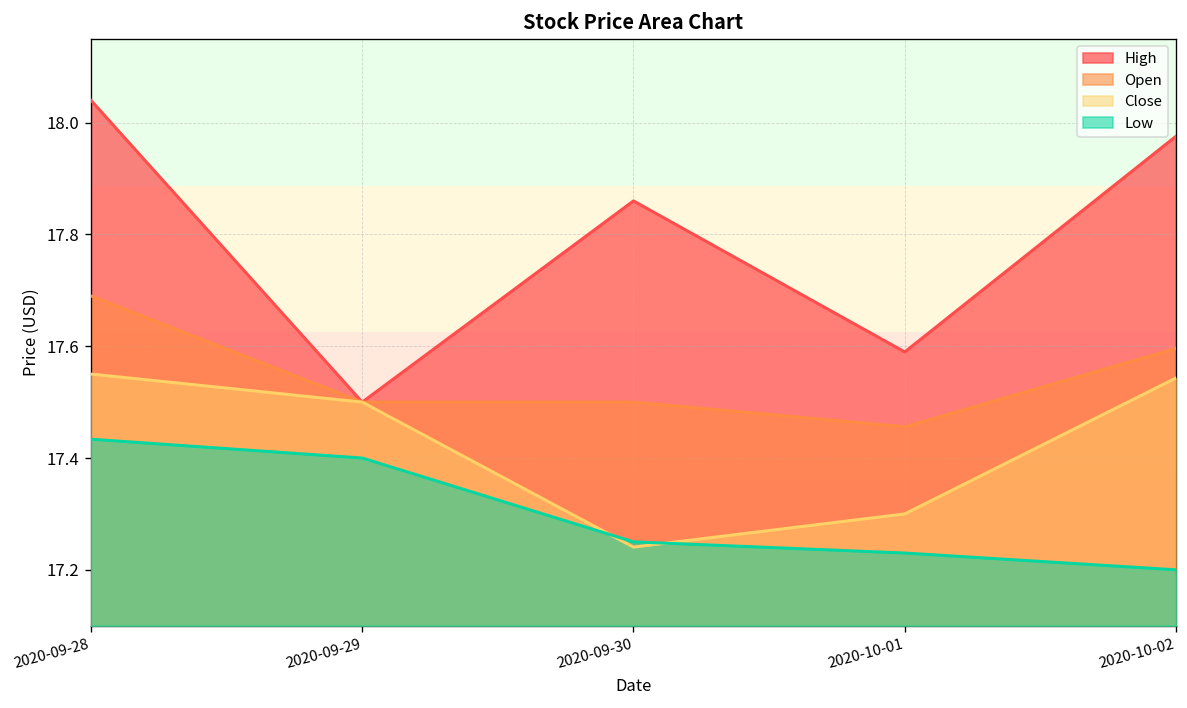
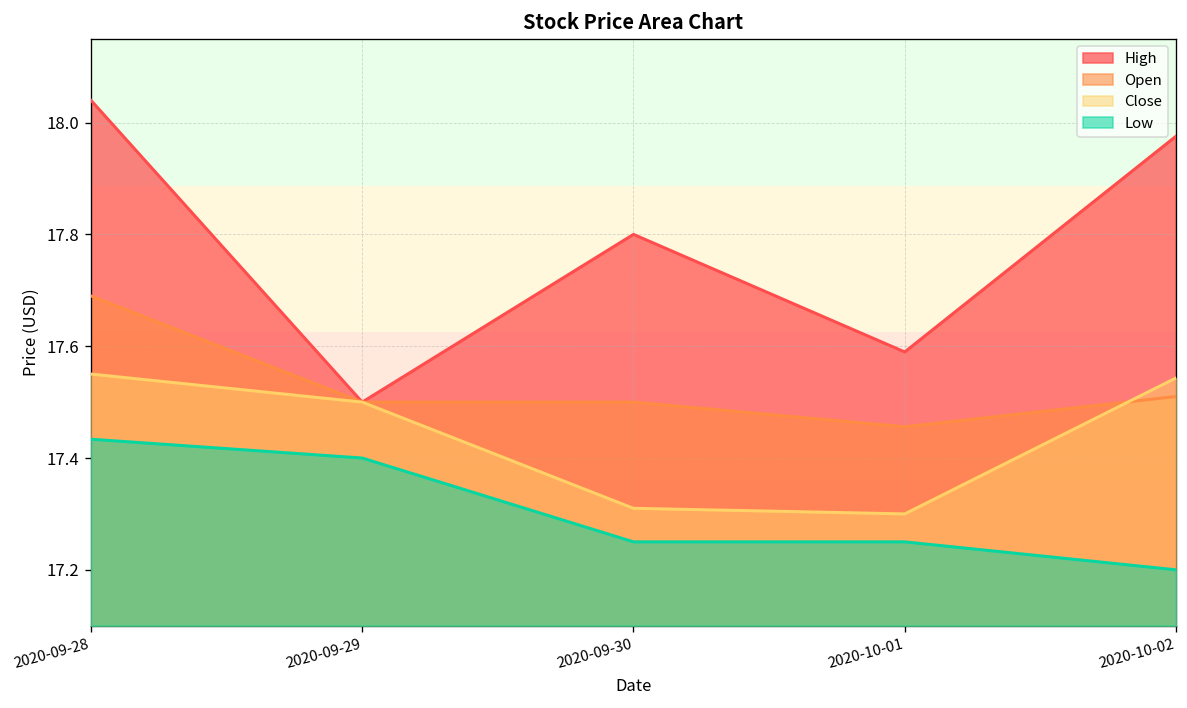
High, 2020-09-30: 17.86 -> 17.80
Close, 2020-09-30: 17.24 -> 17.31
Low, 2020-10-01: 17.23 -> 17.25
Open, 2020-10-02: 17.60 -> 17.51
